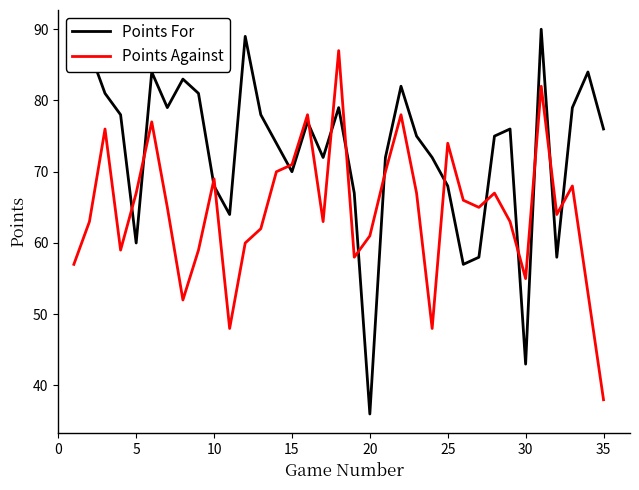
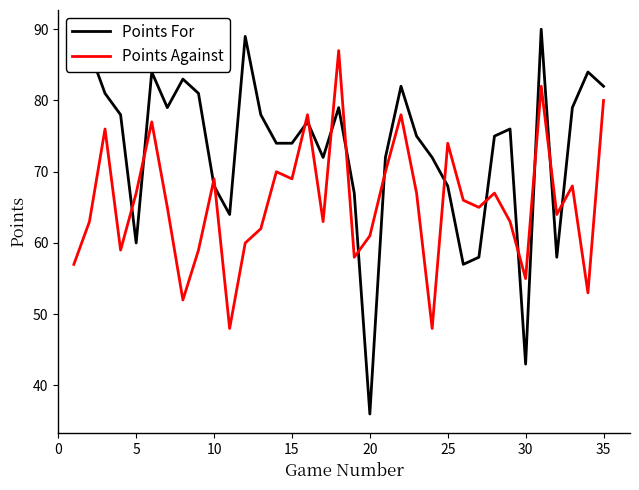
Points For, 15: 70 -> 74
Points Against, 15: 71 -> 69
Points For, 35: 76 -> 82
Points Against, 35: 38 -> 80
